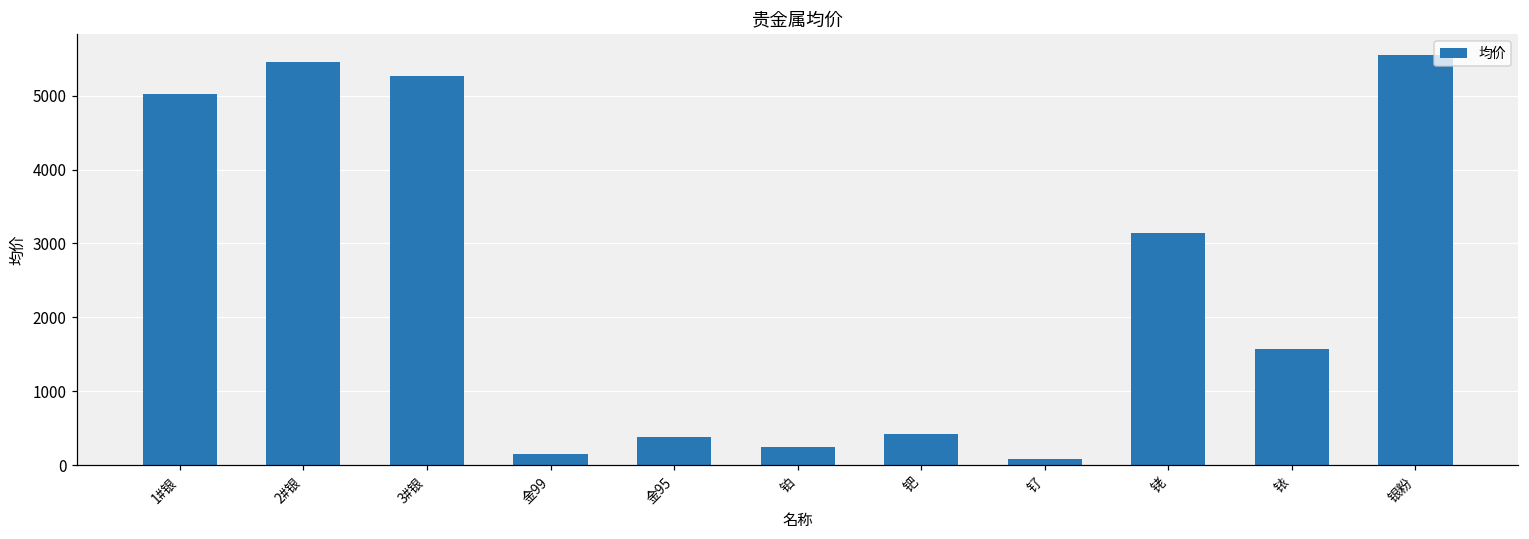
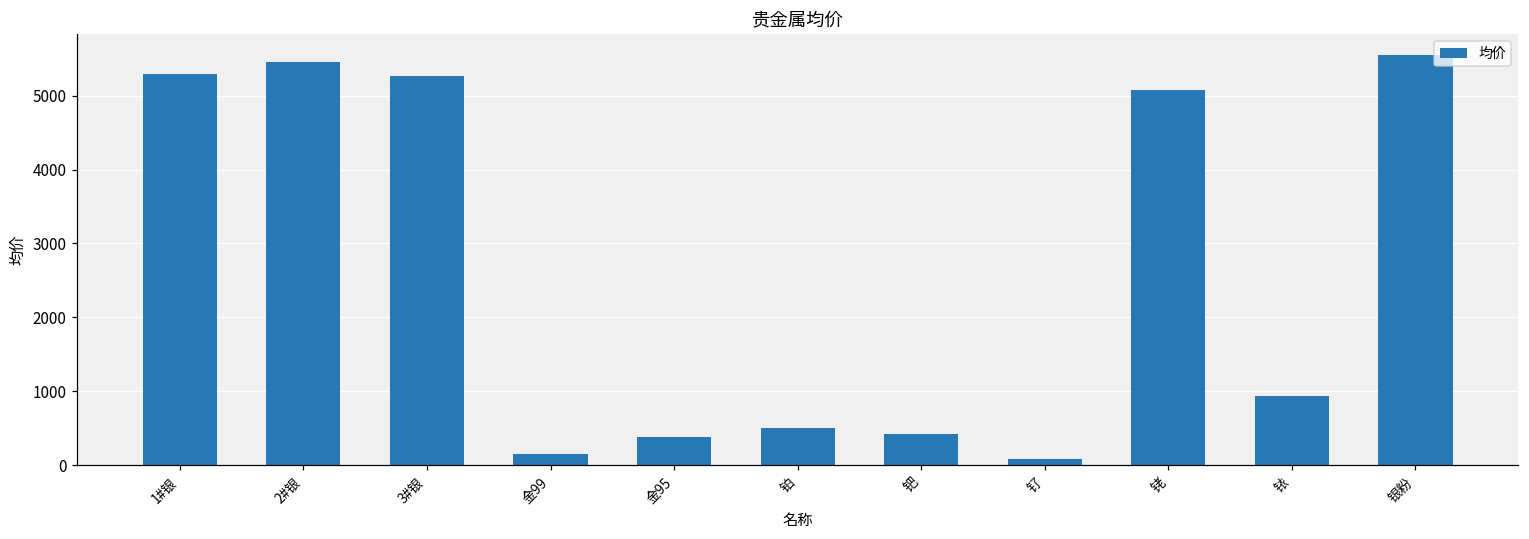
1#银: 5000 -> 5300
铂: 200 -> 500
铑: 3100 -> 5100
铱: 1600 -> 900
